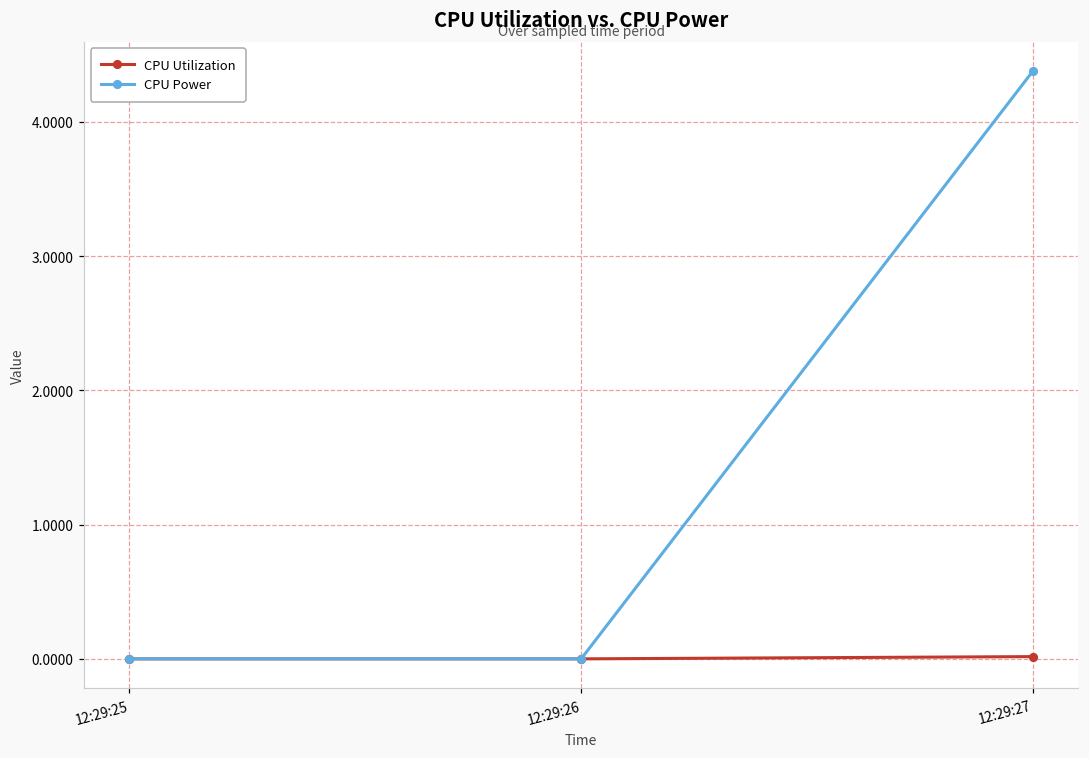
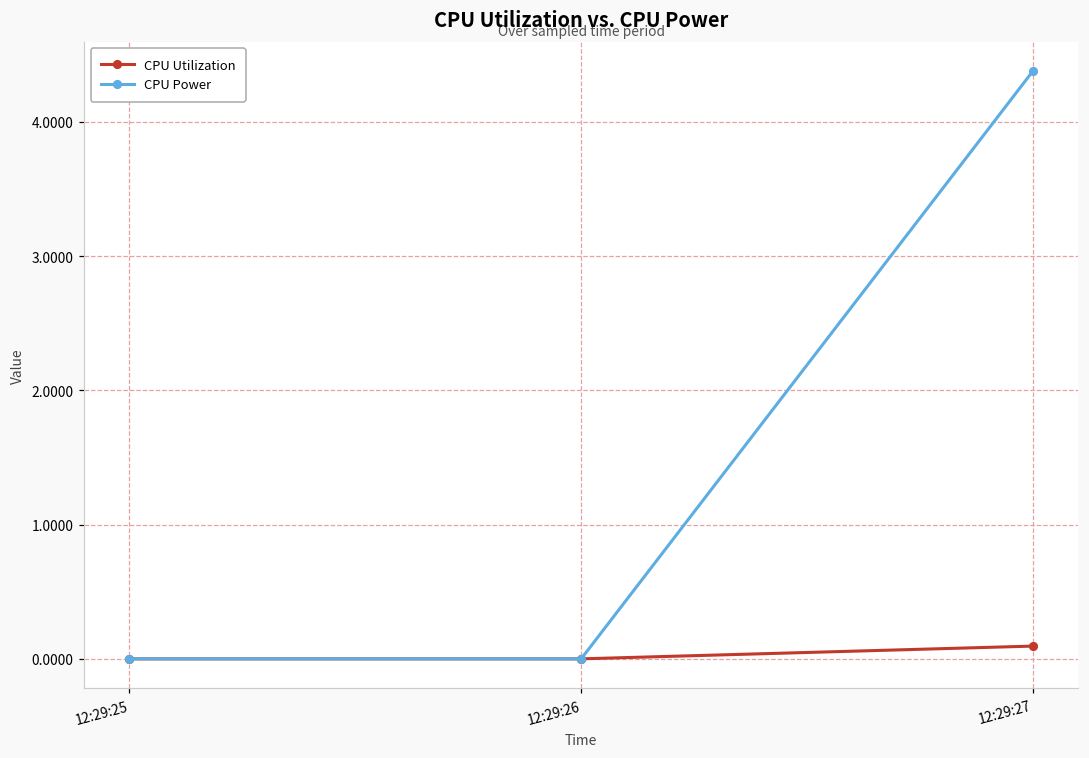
CPU Utilization, 12:29:27: 0.02 -> 0.10
